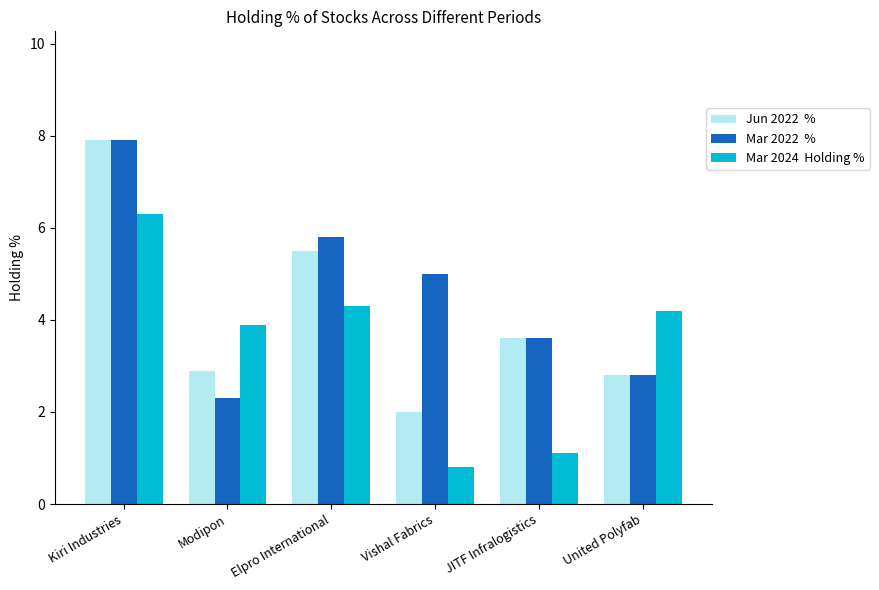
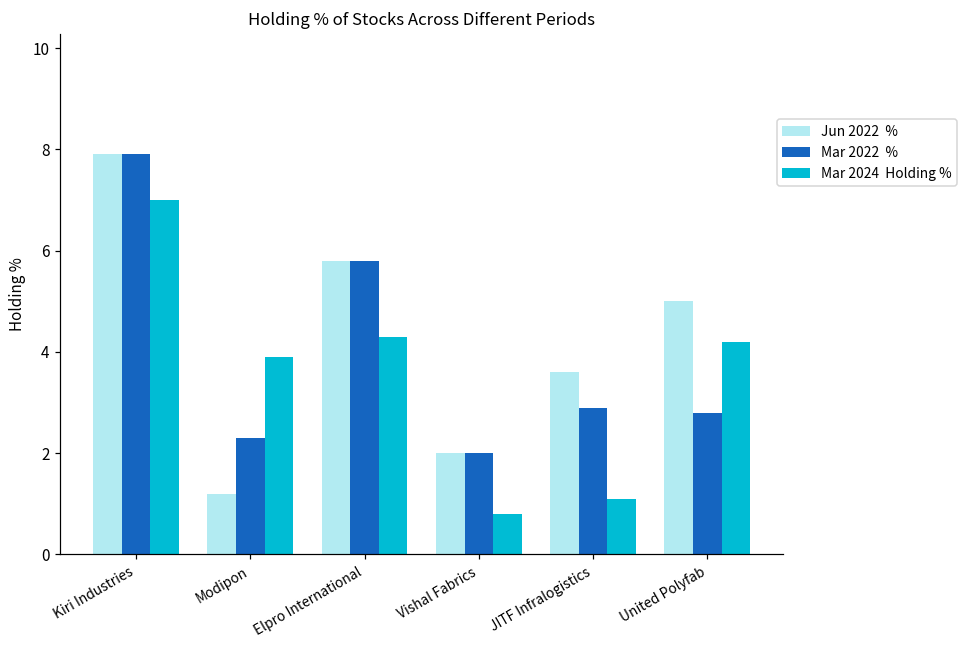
Mar 2024 Holding %, Kiri Industries: 6.3 -> 7.0
Jun 2022 %, Modipon: 2.9 -> 1.2
Jun 2022 %, Elpro International: 5.5 -> 5.8
Mar 2022 %, Vishal Fabrics: 5 -> 2
Mar 2022 %, JITF Infralogistics: 3.6 -> 2.9
Jun 2022 %, United Polyfab: 2.8 -> 5.0
